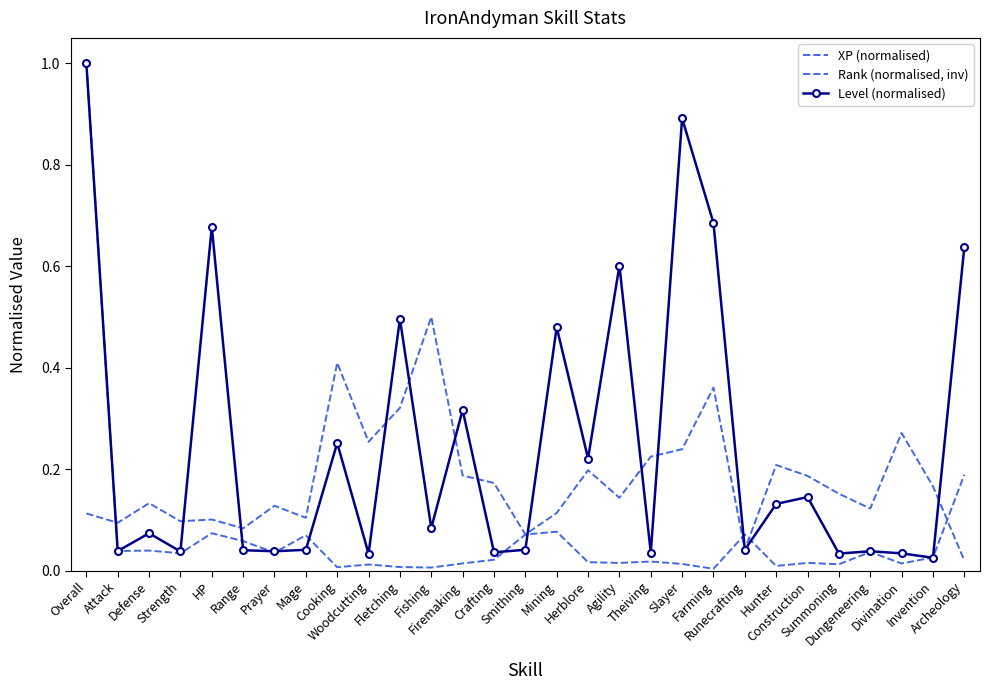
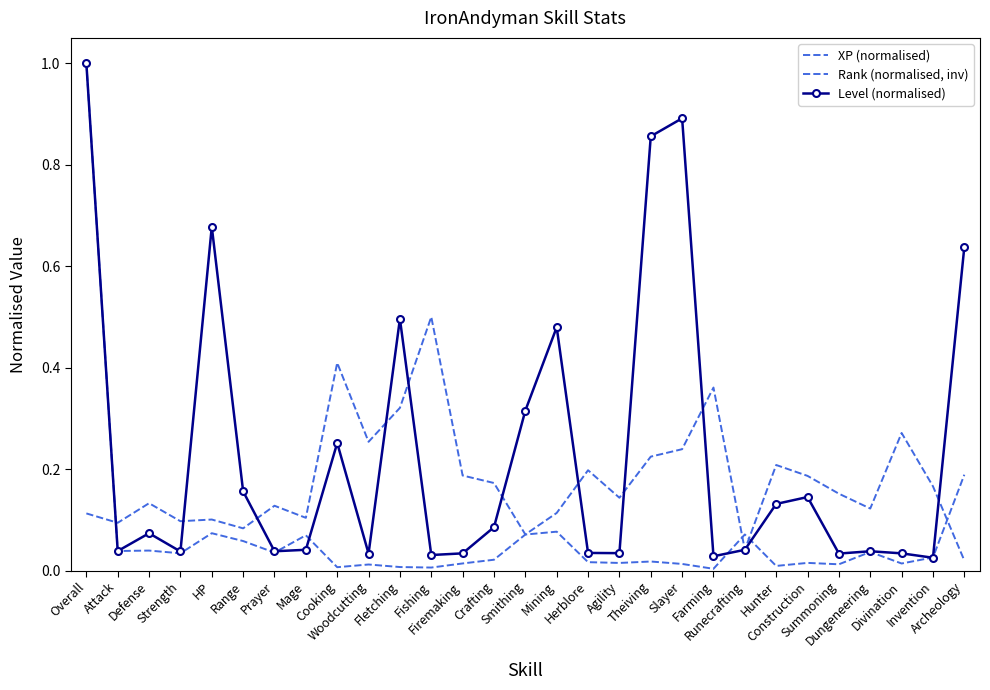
Level (normalised), Range: 0.04 -> 0.16
Level (normalised), Fishing: 0.08 -> 0.03
Level (normalised), Firemaking: 0.32 -> 0.03
Level (normalised), Crafting: 0.04 -> 0.09
Level (normalised), Smithing: 0.04 -> 0.32
Level (normalised), Herblore: 0.22 -> 0.03
Level (normalised), Agility: 0.60 -> 0.03
Level (normalised), Theiving: 0.04 -> 0.86
Level (normalised), Farming: 0.69 -> 0.03
